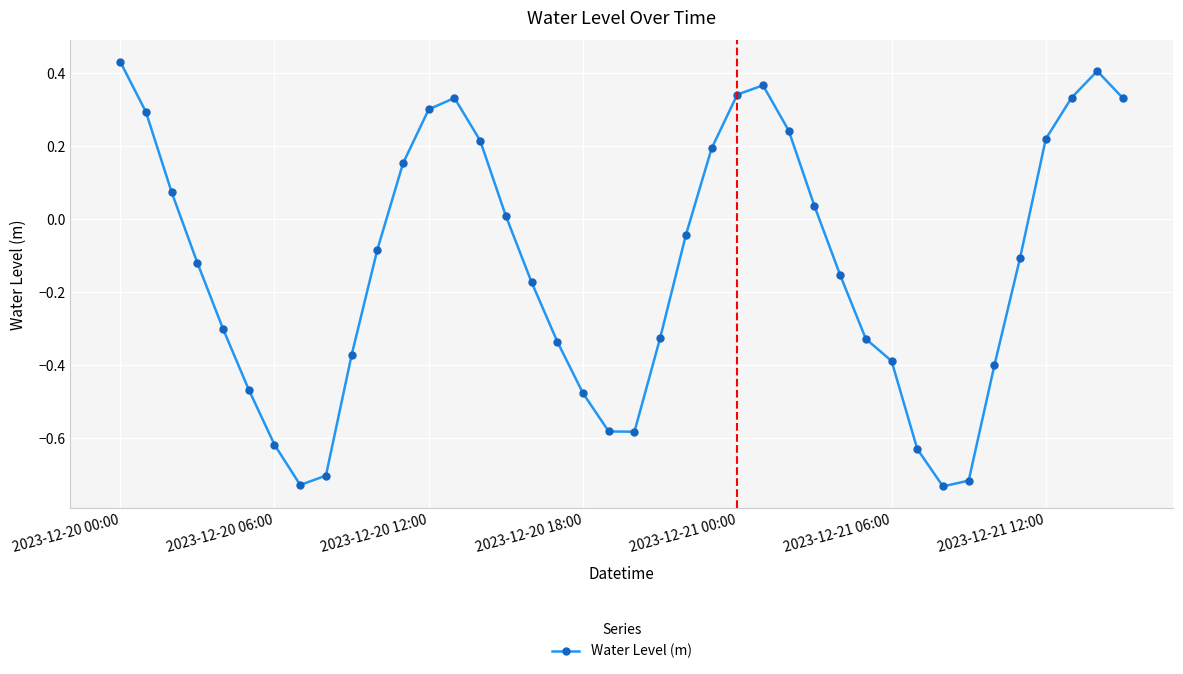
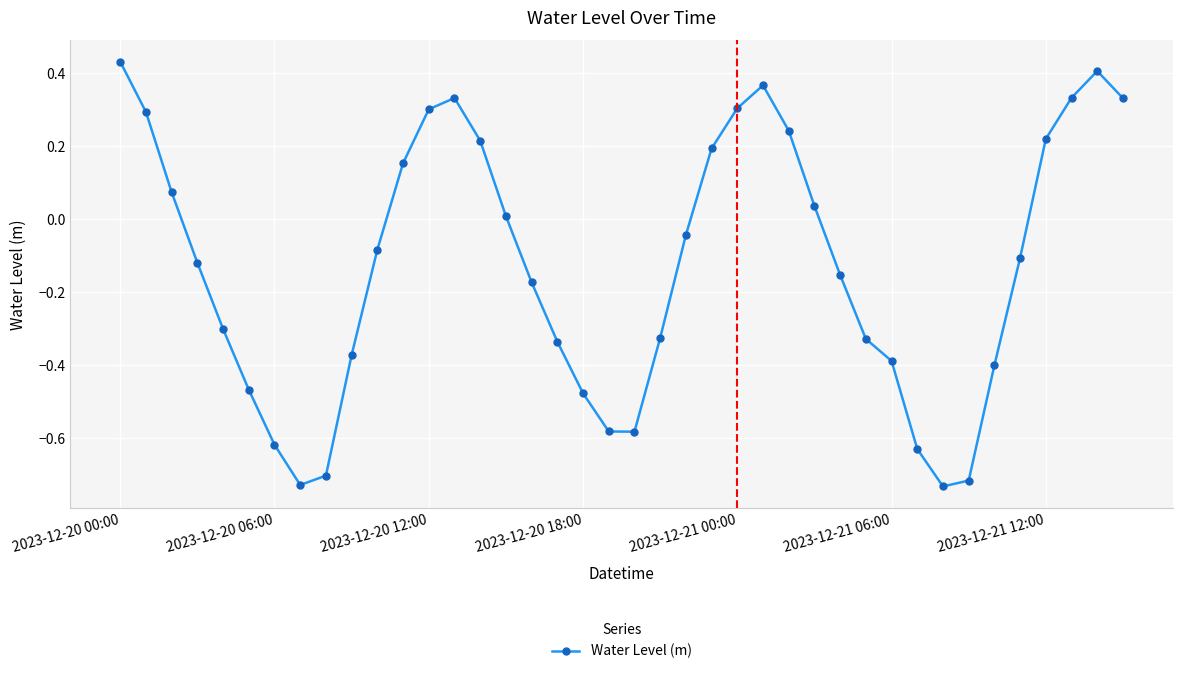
2023-12-21 00:00: 0.34 -> 0.30
